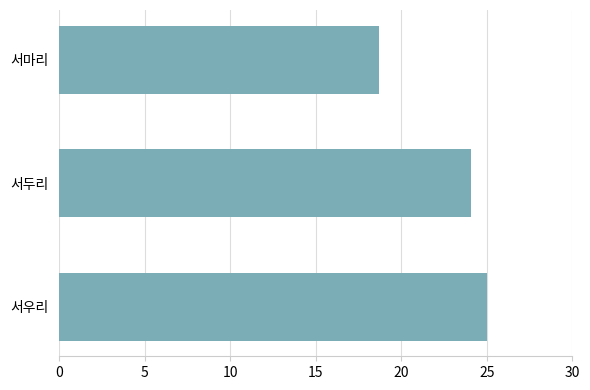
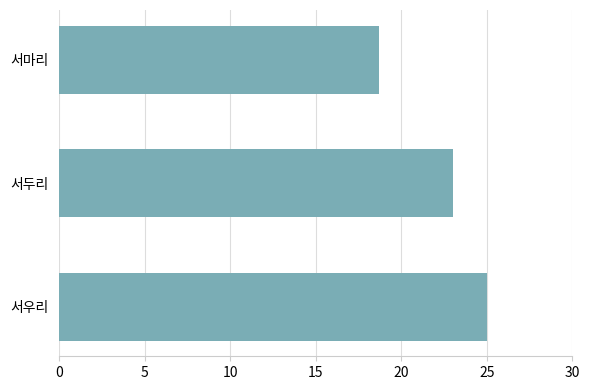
서두리: 24.1 -> 23.0
